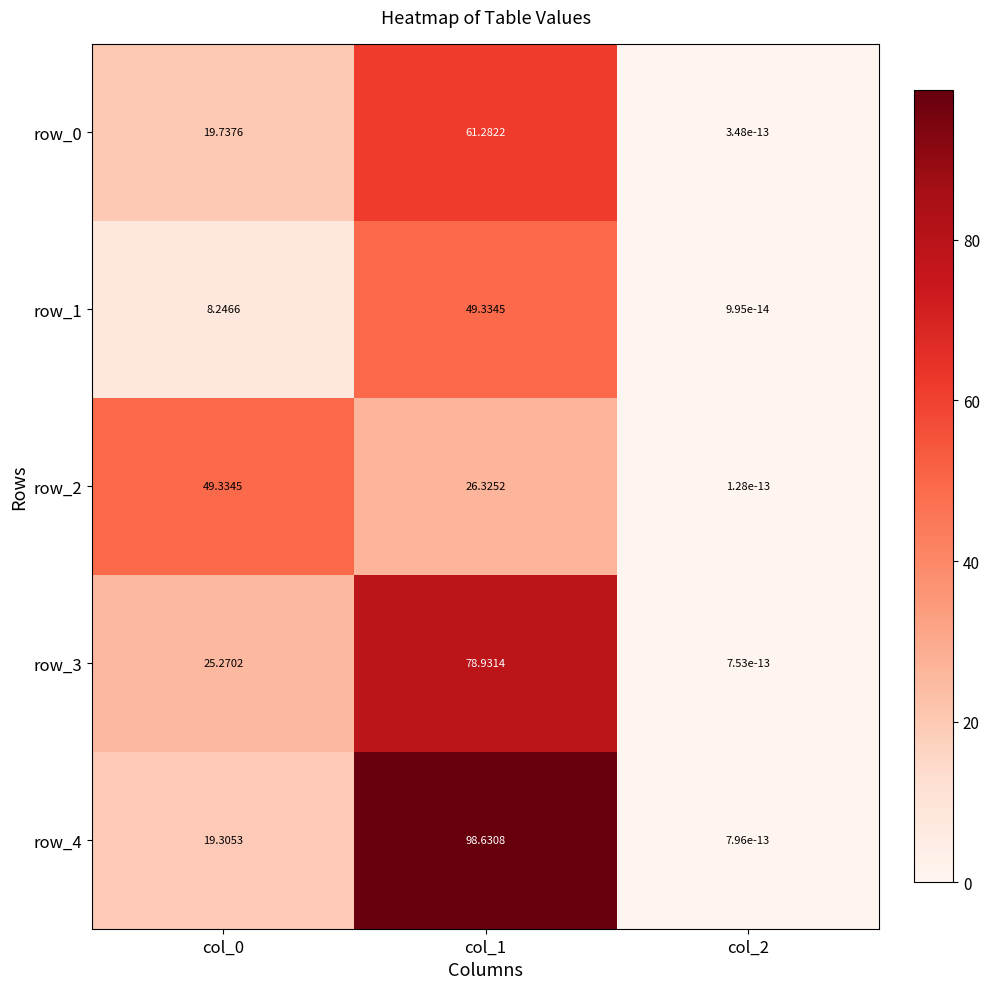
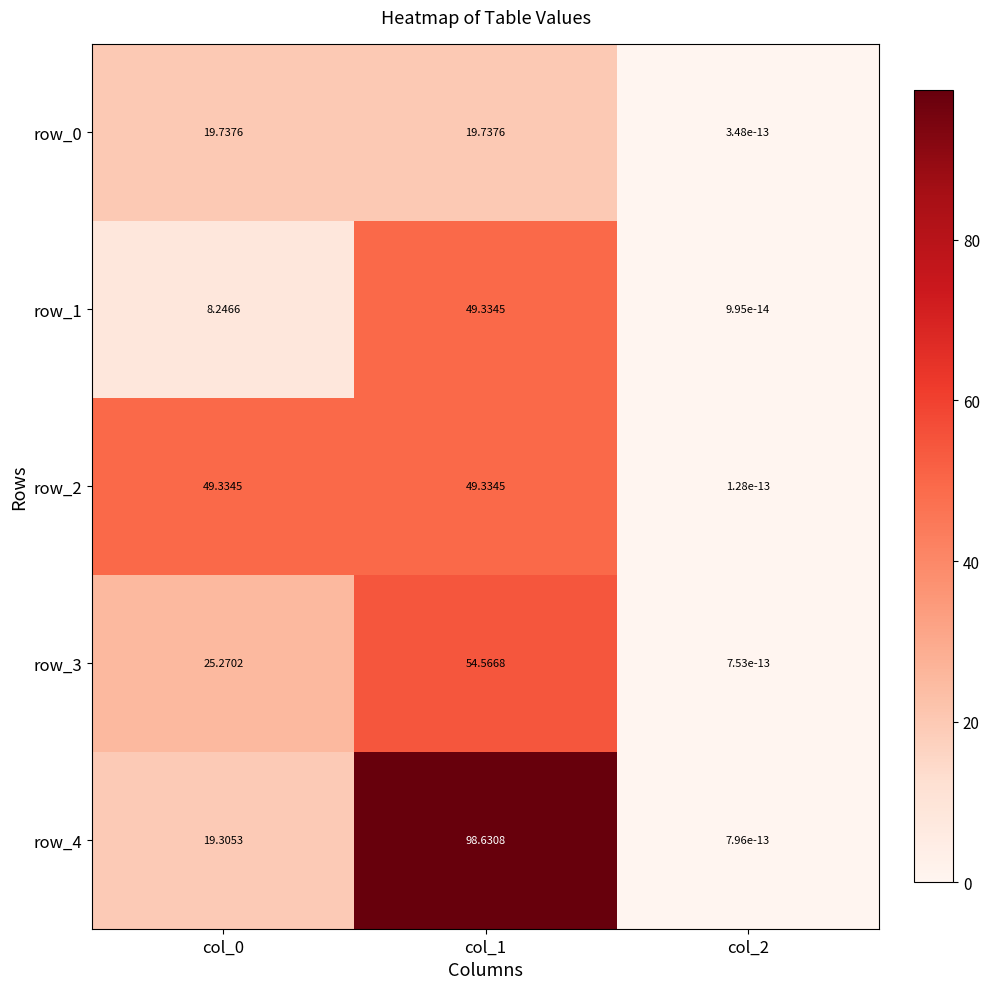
row_0, col_1: 61.2822 -> 19.7376
row_2, col_1: 26.3252 -> 49.3345
row_3, col_1: 78.9314 -> 54.5668
